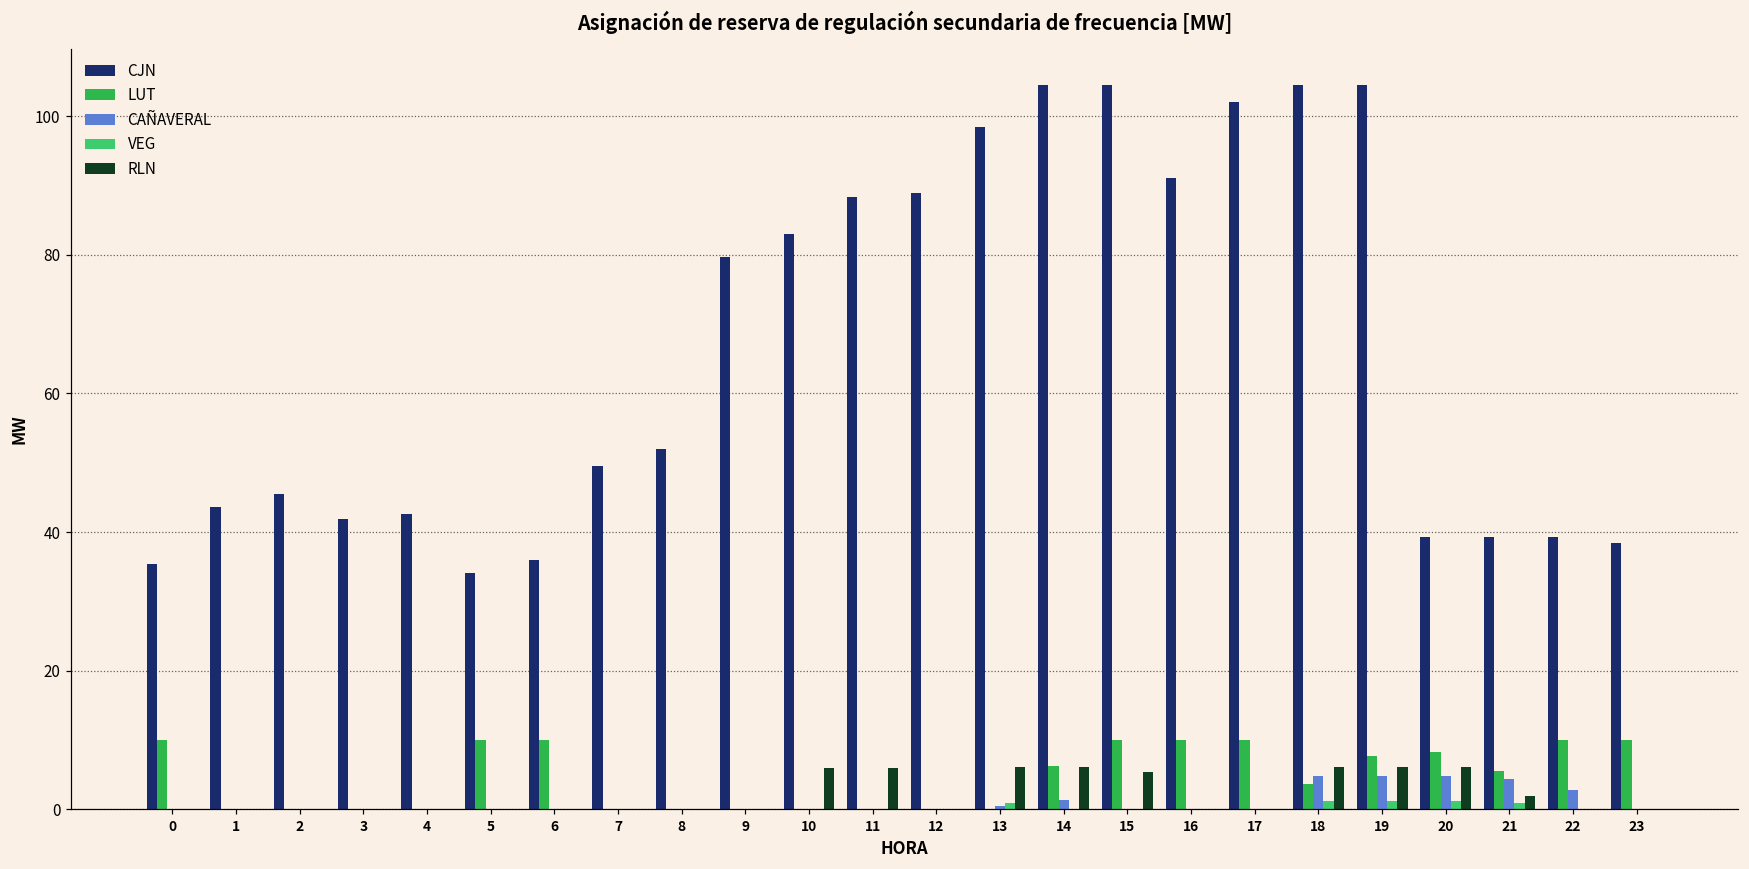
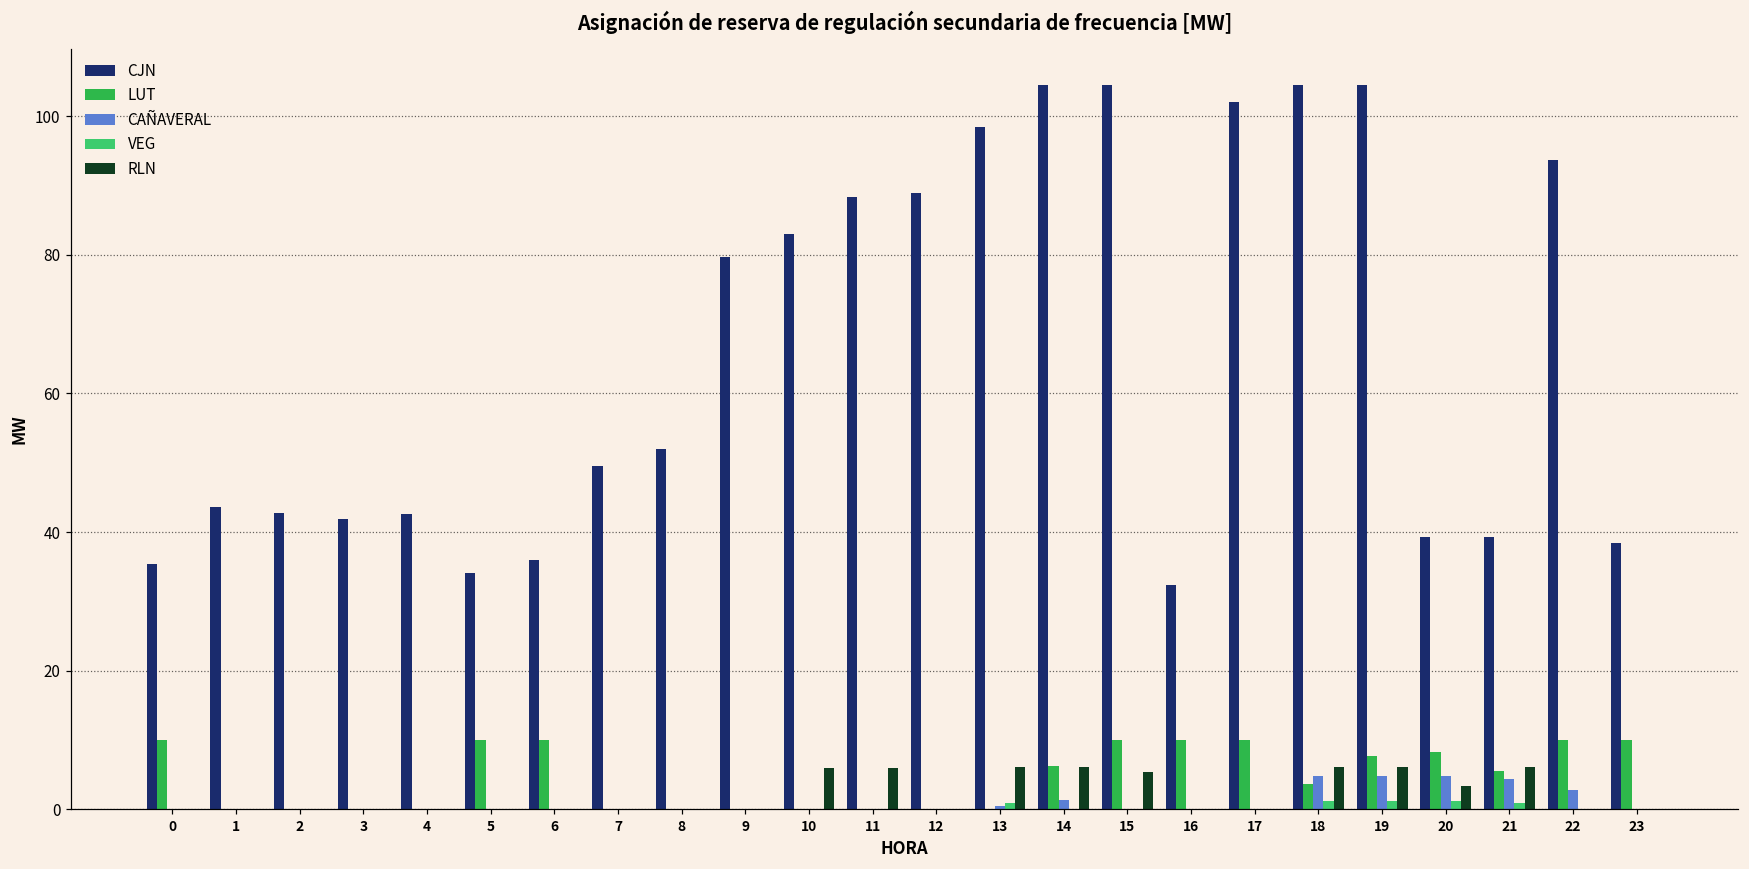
CJN, 2: 46 -> 43
CJN, 16: 91 -> 32
RLN, 20: 6 -> 3
RLN, 21: 2 -> 6
CJN, 22: 39 -> 94
